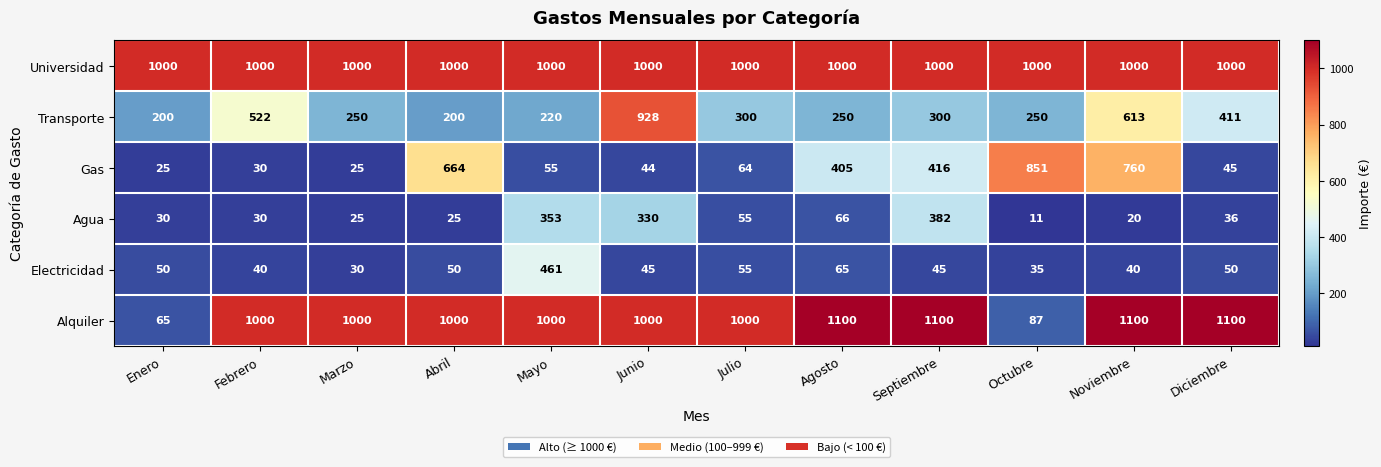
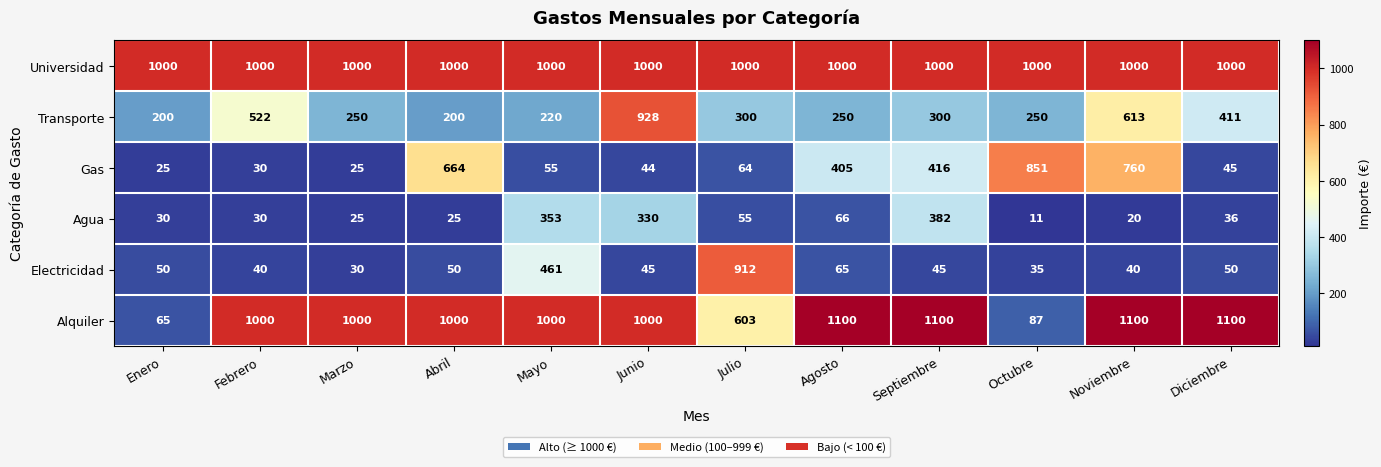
Electricidad, Julio: 55 -> 912
Alquiler, Julio: 1000 -> 603
